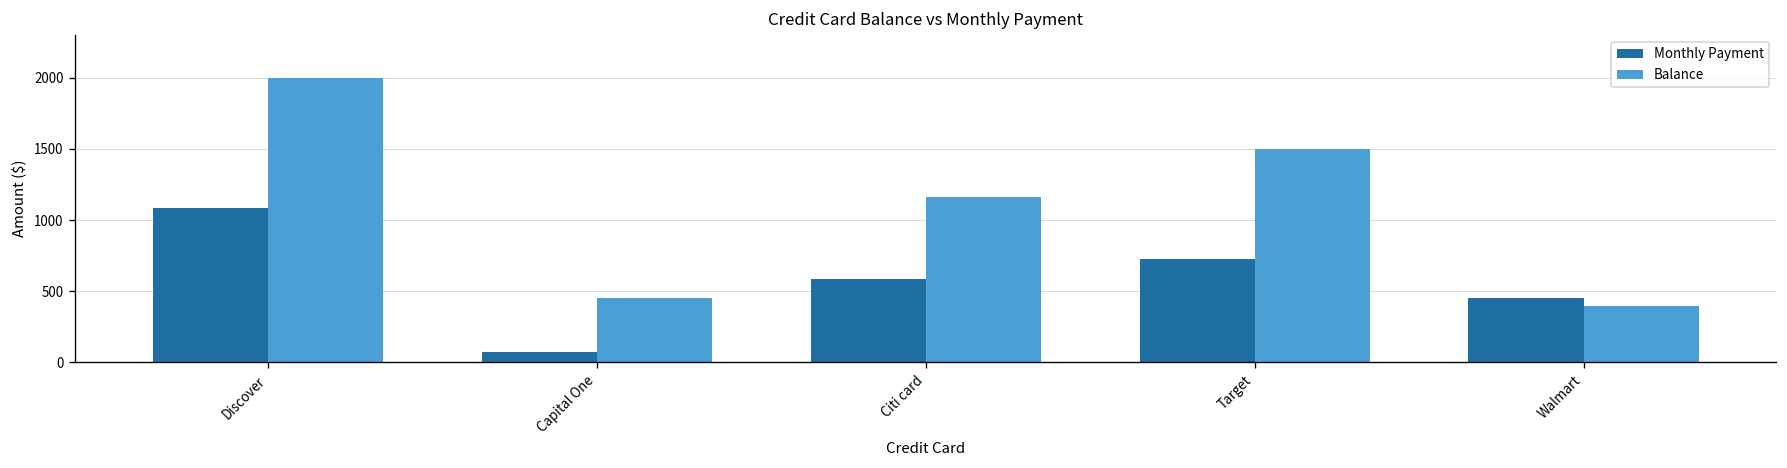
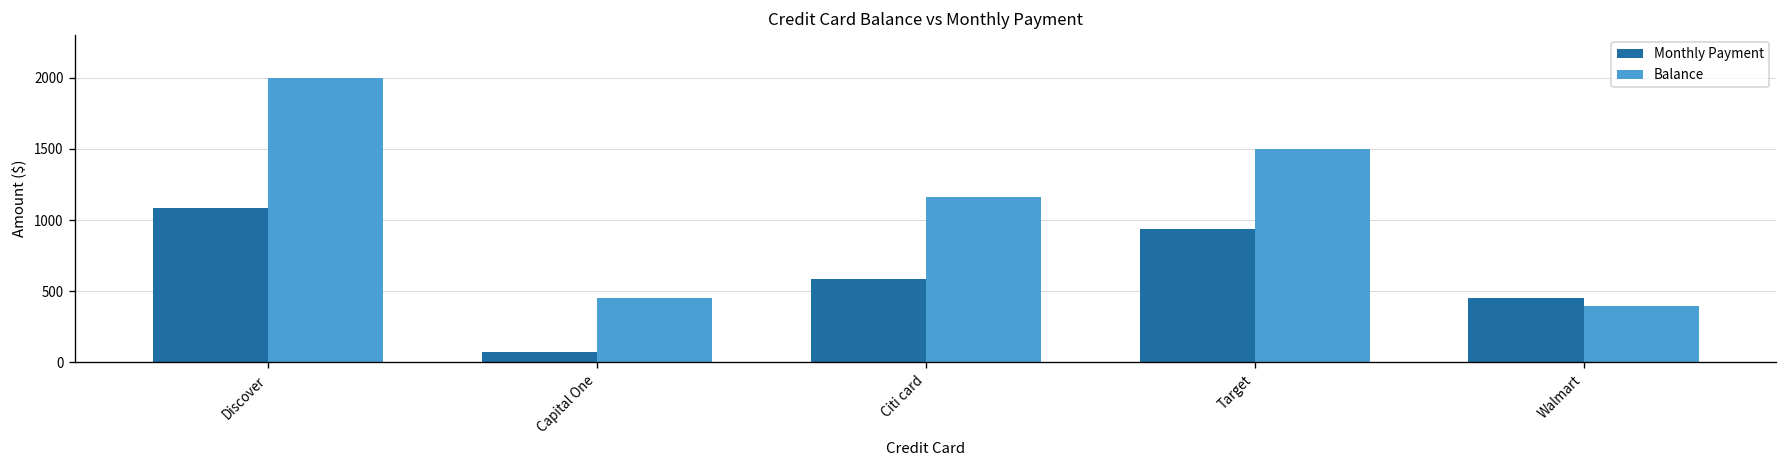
Monthly Payment, Target: 730 -> 940
